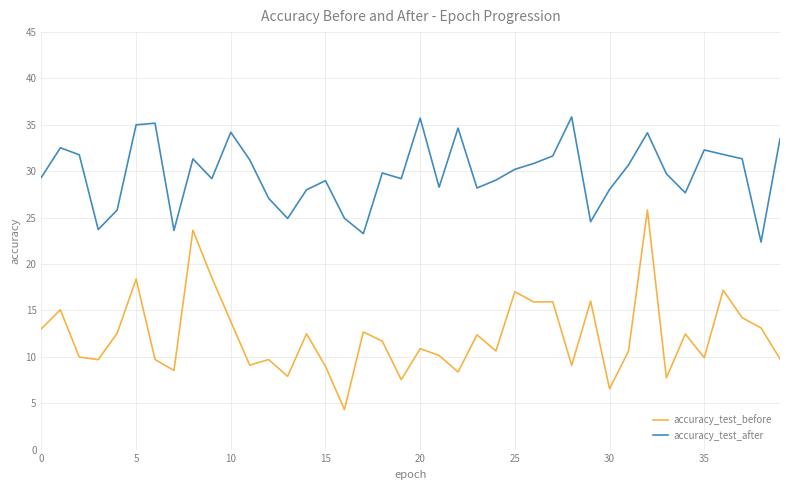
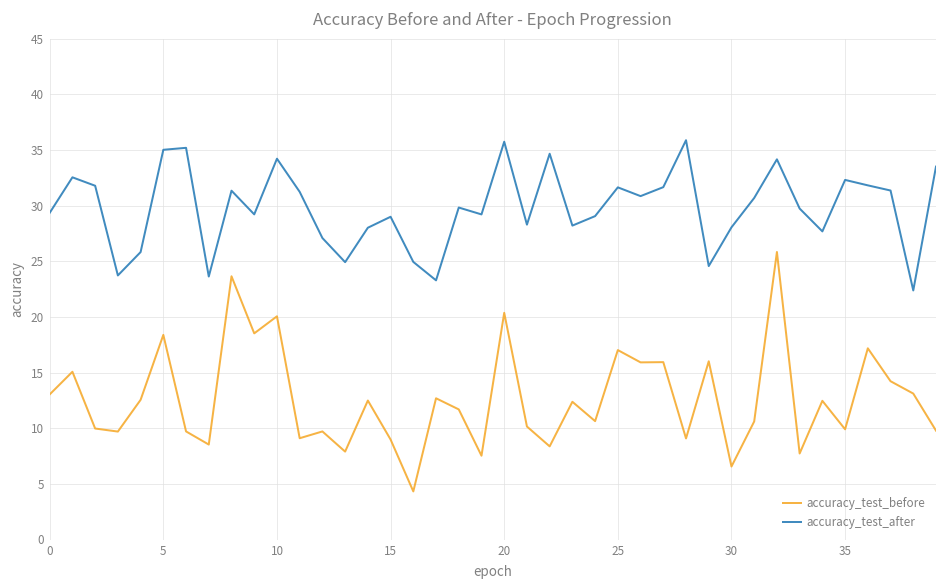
accuracy_test_before, 10: 14 -> 20
accuracy_test_before, 20: 11 -> 20
accuracy_test_after, 25: 30 -> 32
